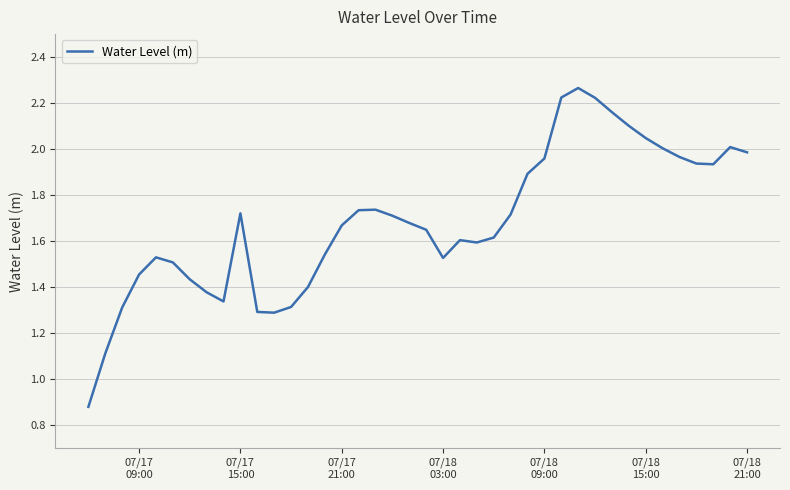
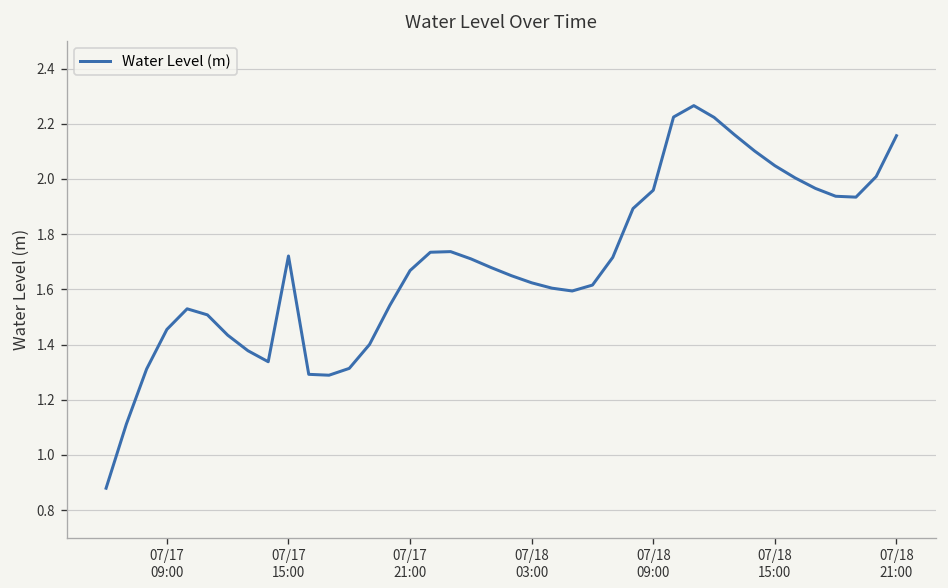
07/18 03:00: 1.53 -> 1.62
07/18 21:00: 1.99 -> 2.16
